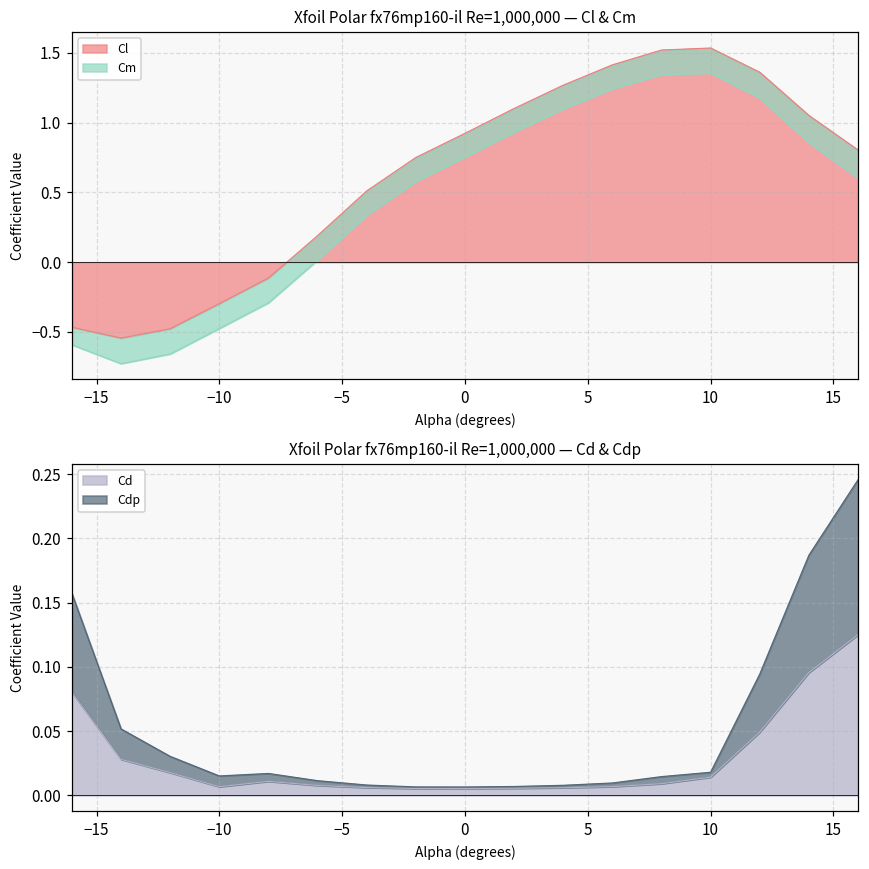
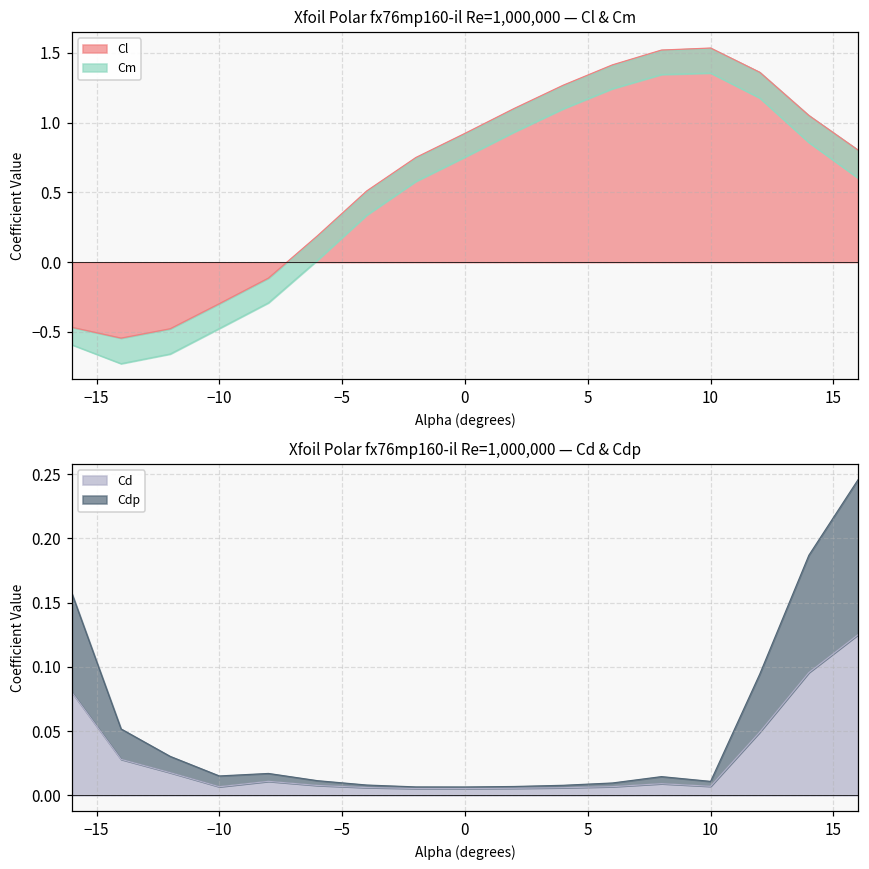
Xfoil Polar fx76mp160-il Re=1,000,000 — Cd & Cdp, Cd, 10: 0.014 -> 0.007
